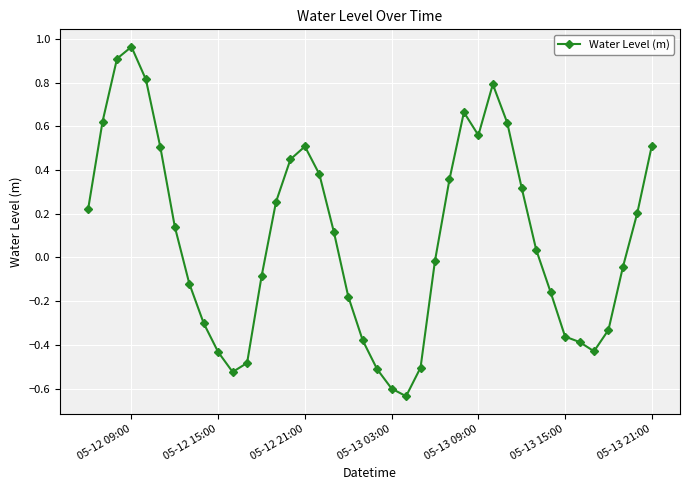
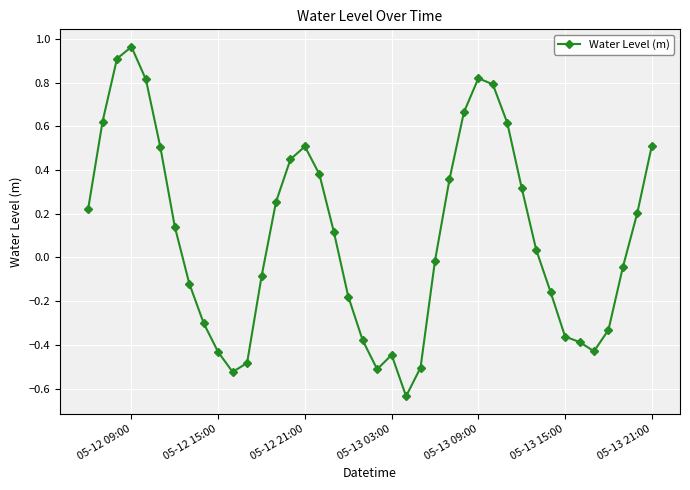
05-13 03:00: -0.60 -> -0.45
05-13 09:00: 0.56 -> 0.82
